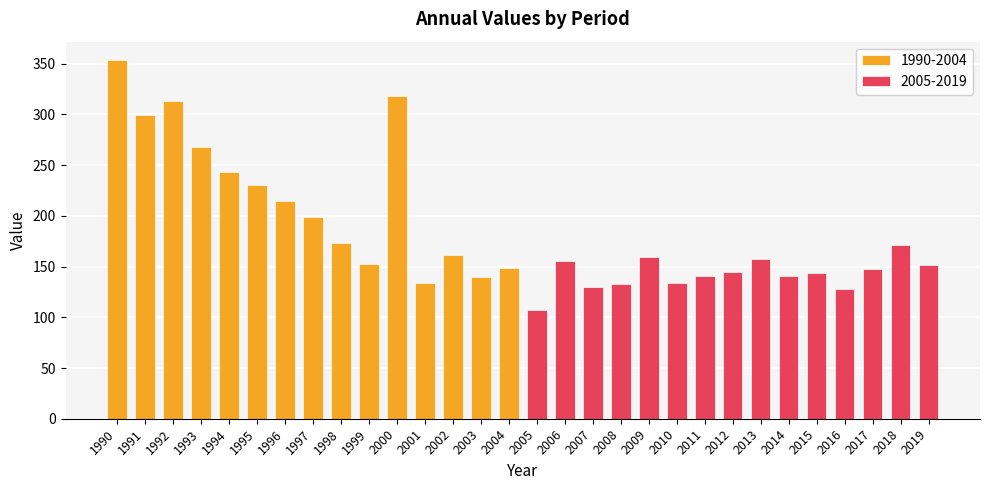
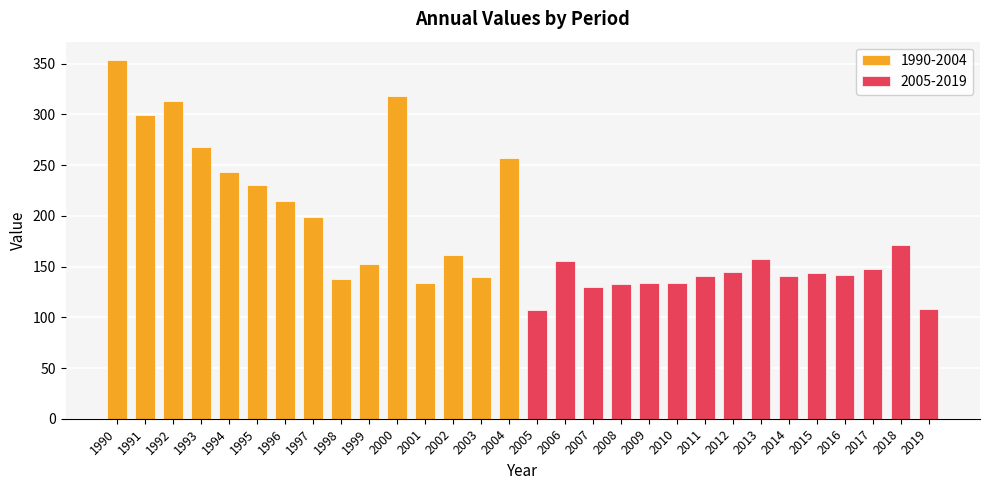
1990-2004, 1998: 173 -> 138
1990-2004, 2004: 149 -> 257
2005-2019, 2009: 159 -> 134
2005-2019, 2016: 128 -> 142
2005-2019, 2019: 152 -> 108
